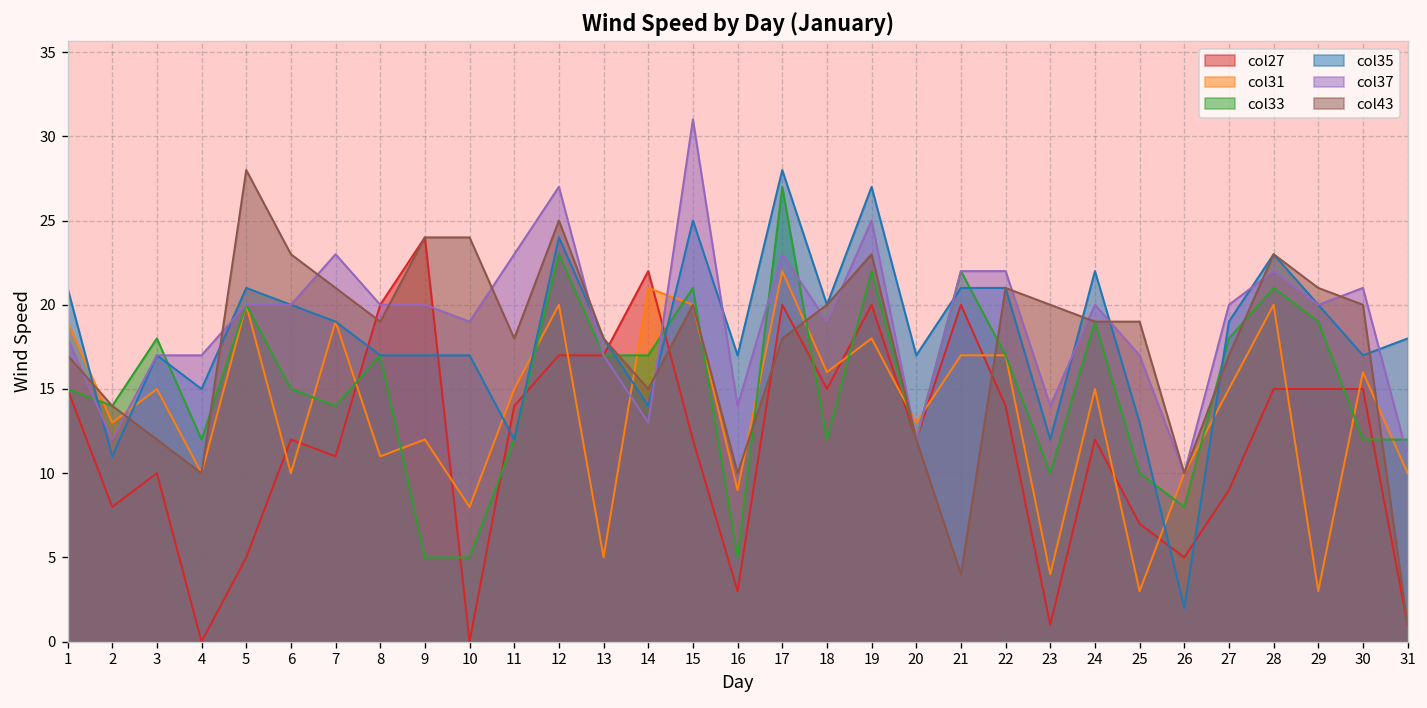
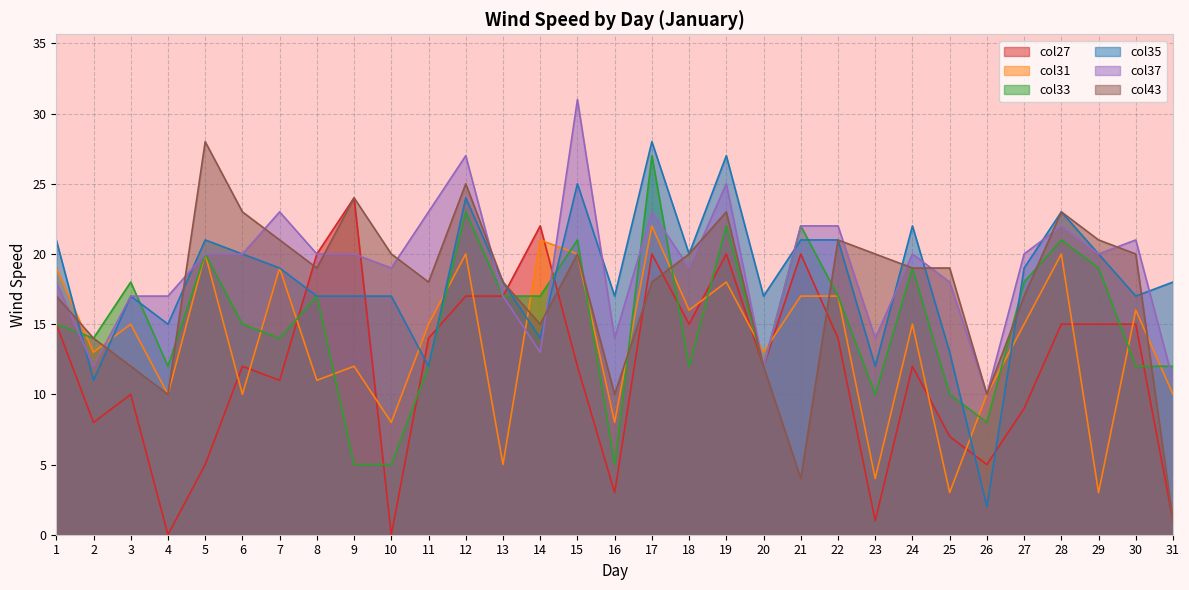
col43, 10: 24 -> 20
col31, 16: 9 -> 8
col37, 25: 17 -> 18
